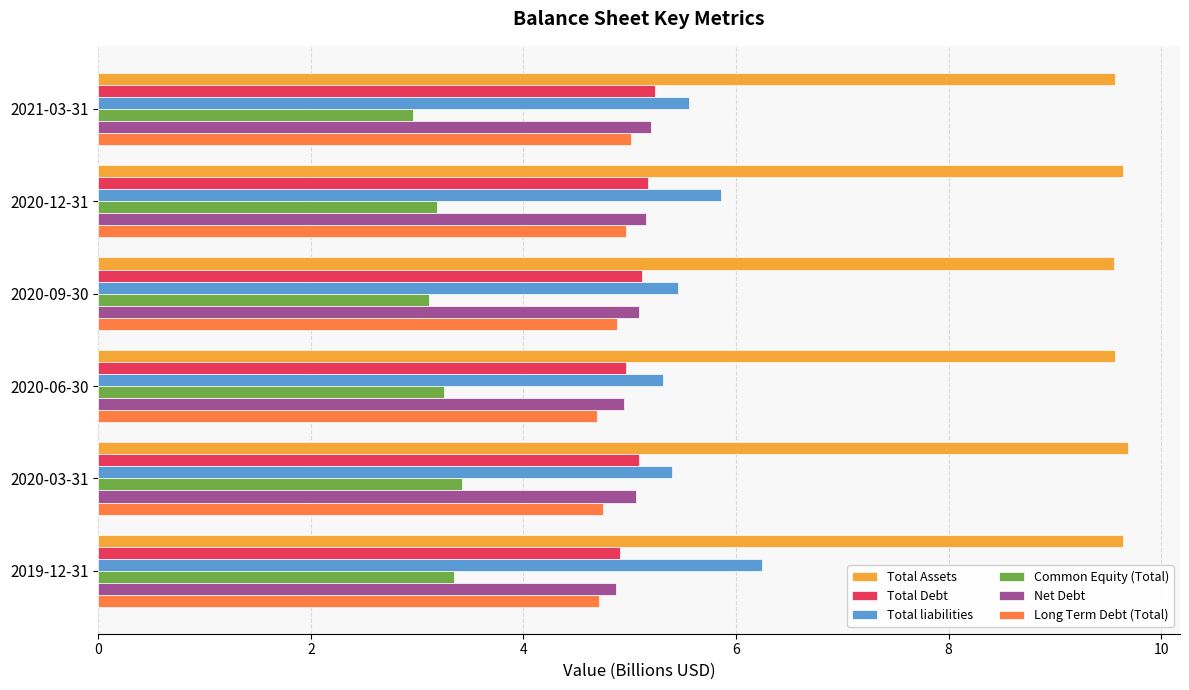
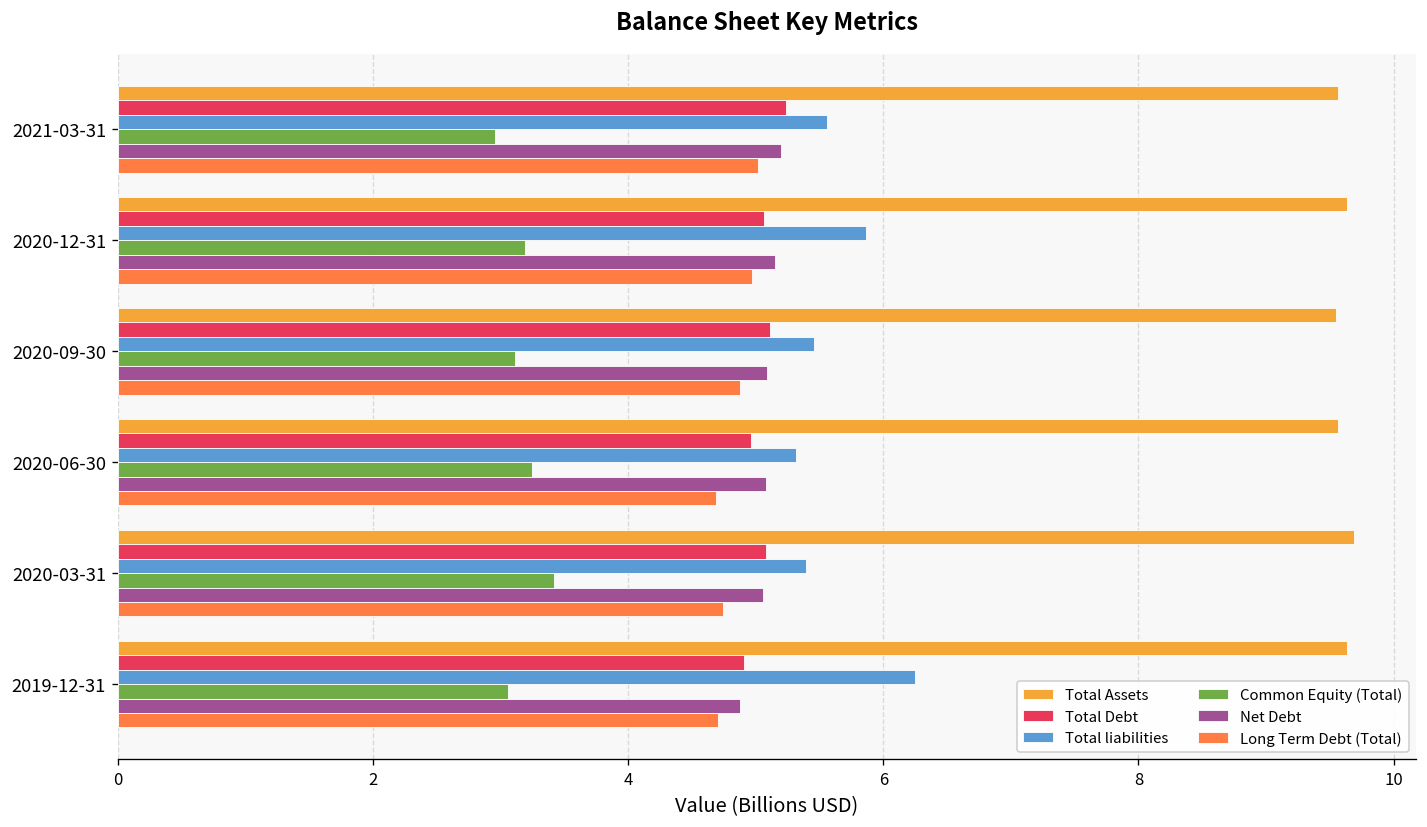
Total Debt, 2020-12-31: 5.17 -> 5.06
Net Debt, 2020-06-30: 4.94 -> 5.08
Common Equity (Total), 2019-12-31: 3.34 -> 3.06
